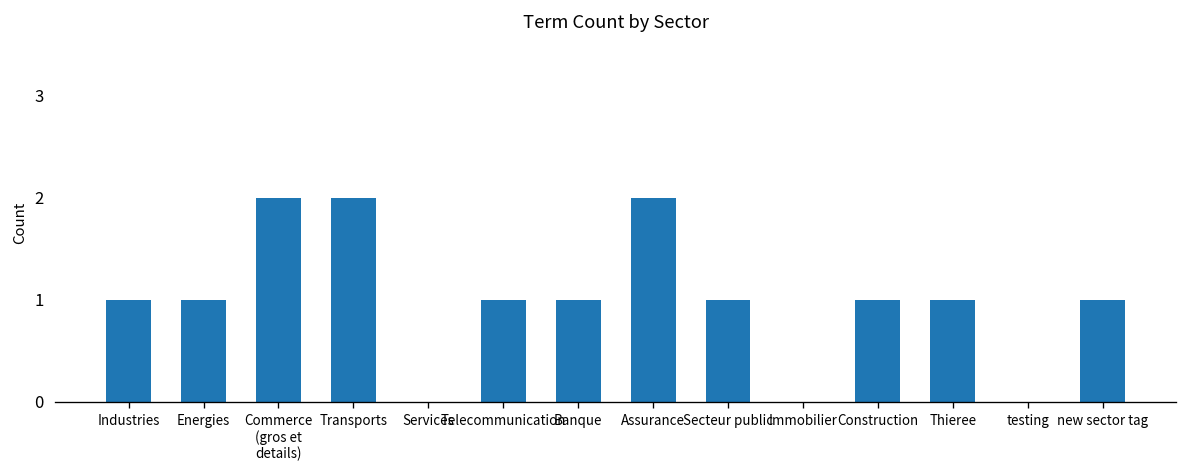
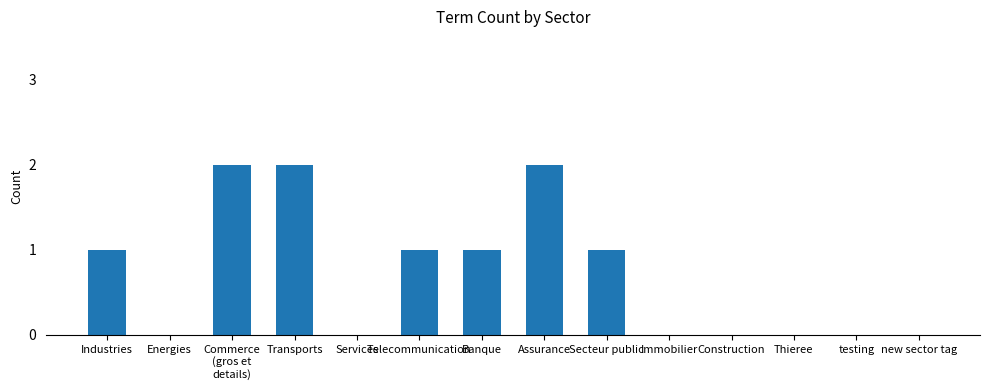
Energies: 1 -> 0
Construction: 1 -> 0
Thieree: 1 -> 0
new sector tag: 1 -> 0
